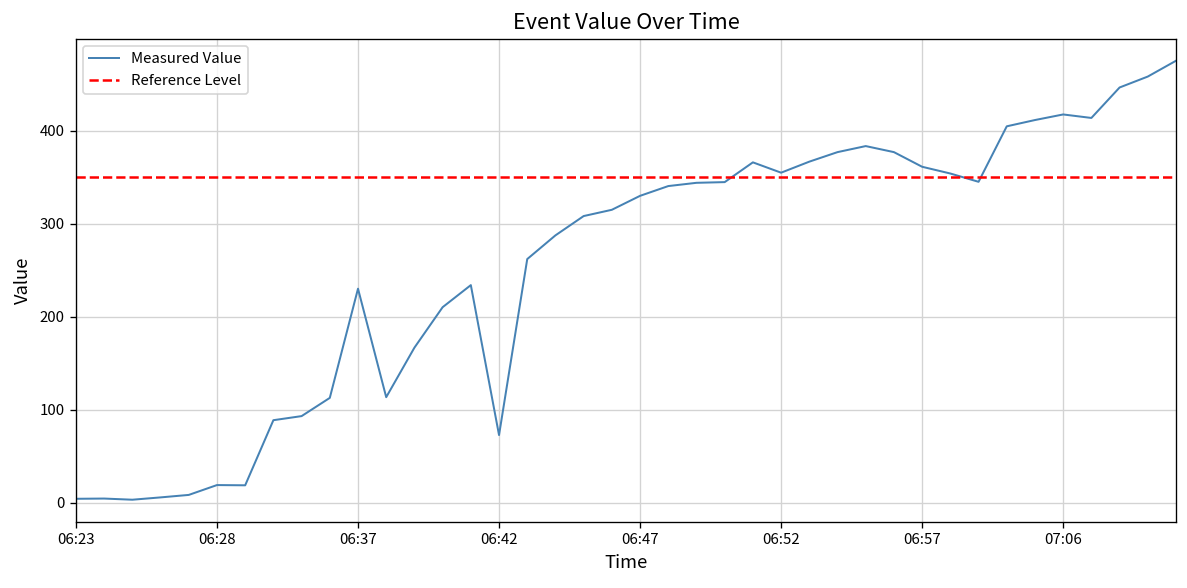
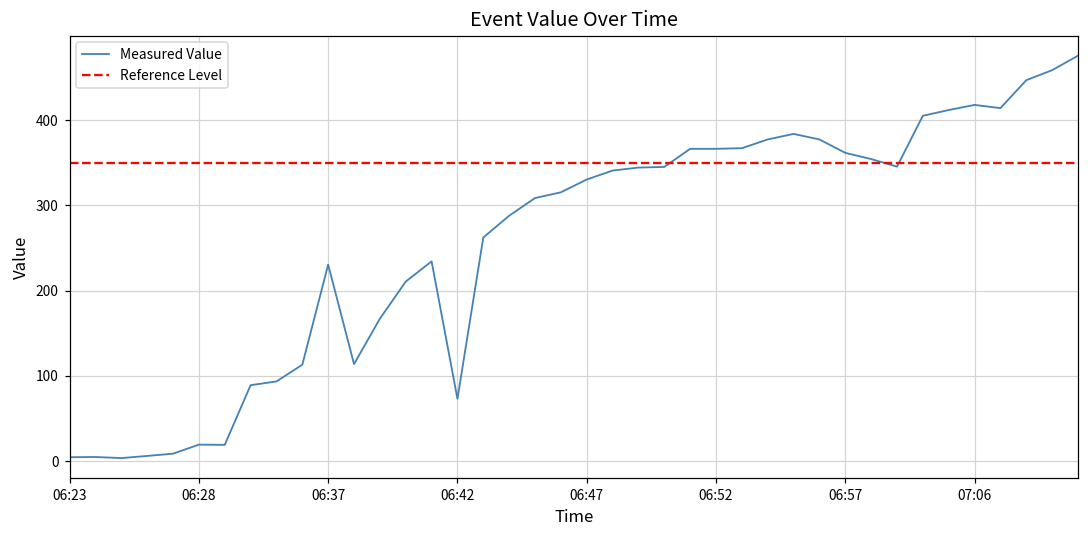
06:52: 360 -> 370
